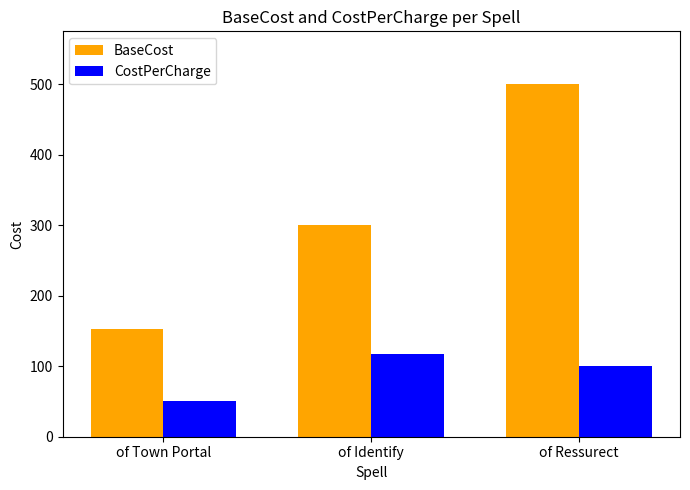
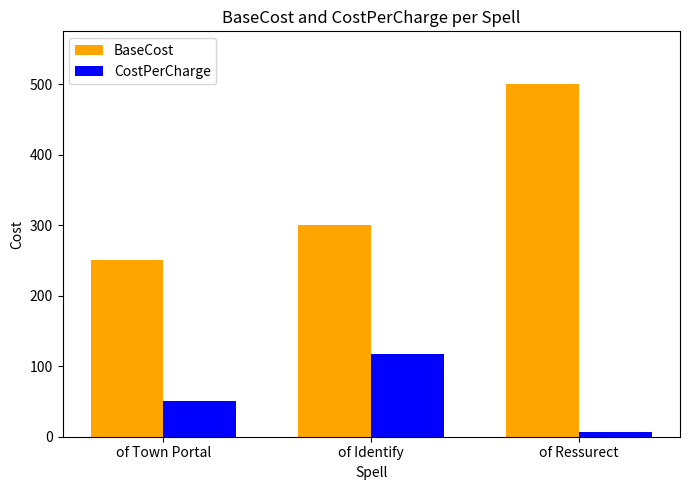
BaseCost, of Town Portal: 150 -> 250
CostPerCharge, of Ressurect: 100 -> 10
